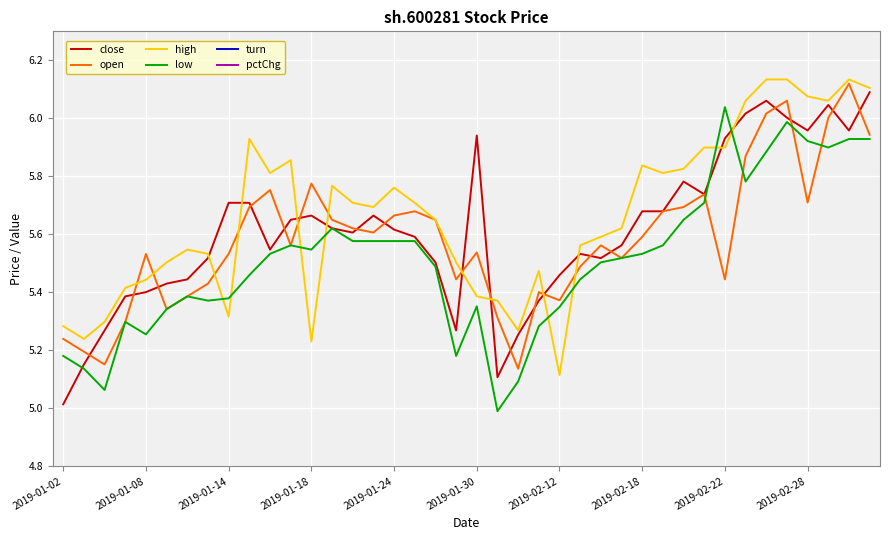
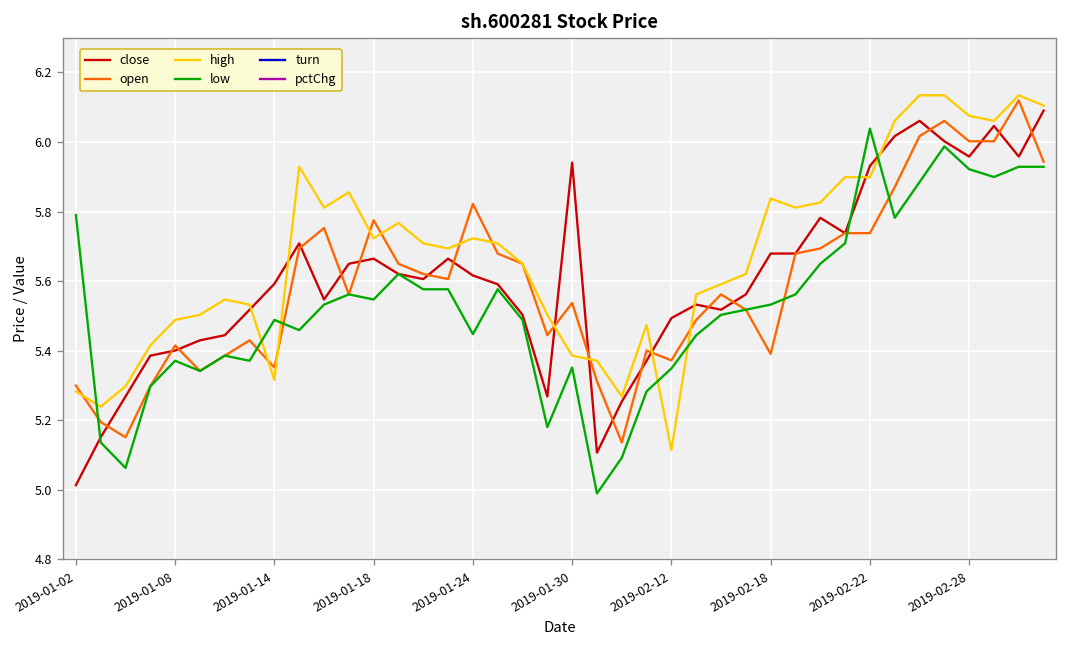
open, 2019-01-02: 5.24 -> 5.30
low, 2019-01-02: 5.18 -> 5.79
open, 2019-01-08: 5.53 -> 5.41
high, 2019-01-08: 5.44 -> 5.49
low, 2019-01-08: 5.25 -> 5.37
close, 2019-01-14: 5.71 -> 5.59
open, 2019-01-14: 5.53 -> 5.35
low, 2019-01-14: 5.38 -> 5.49
high, 2019-01-18: 5.23 -> 5.72
open, 2019-01-24: 5.66 -> 5.82
high, 2019-01-24: 5.76 -> 5.72
low, 2019-01-24: 5.58 -> 5.45
close, 2019-02-12: 5.46 -> 5.49
open, 2019-02-18: 5.59 -> 5.39
open, 2019-02-22: 5.44 -> 5.74
open, 2019-02-28: 5.71 -> 6.00
